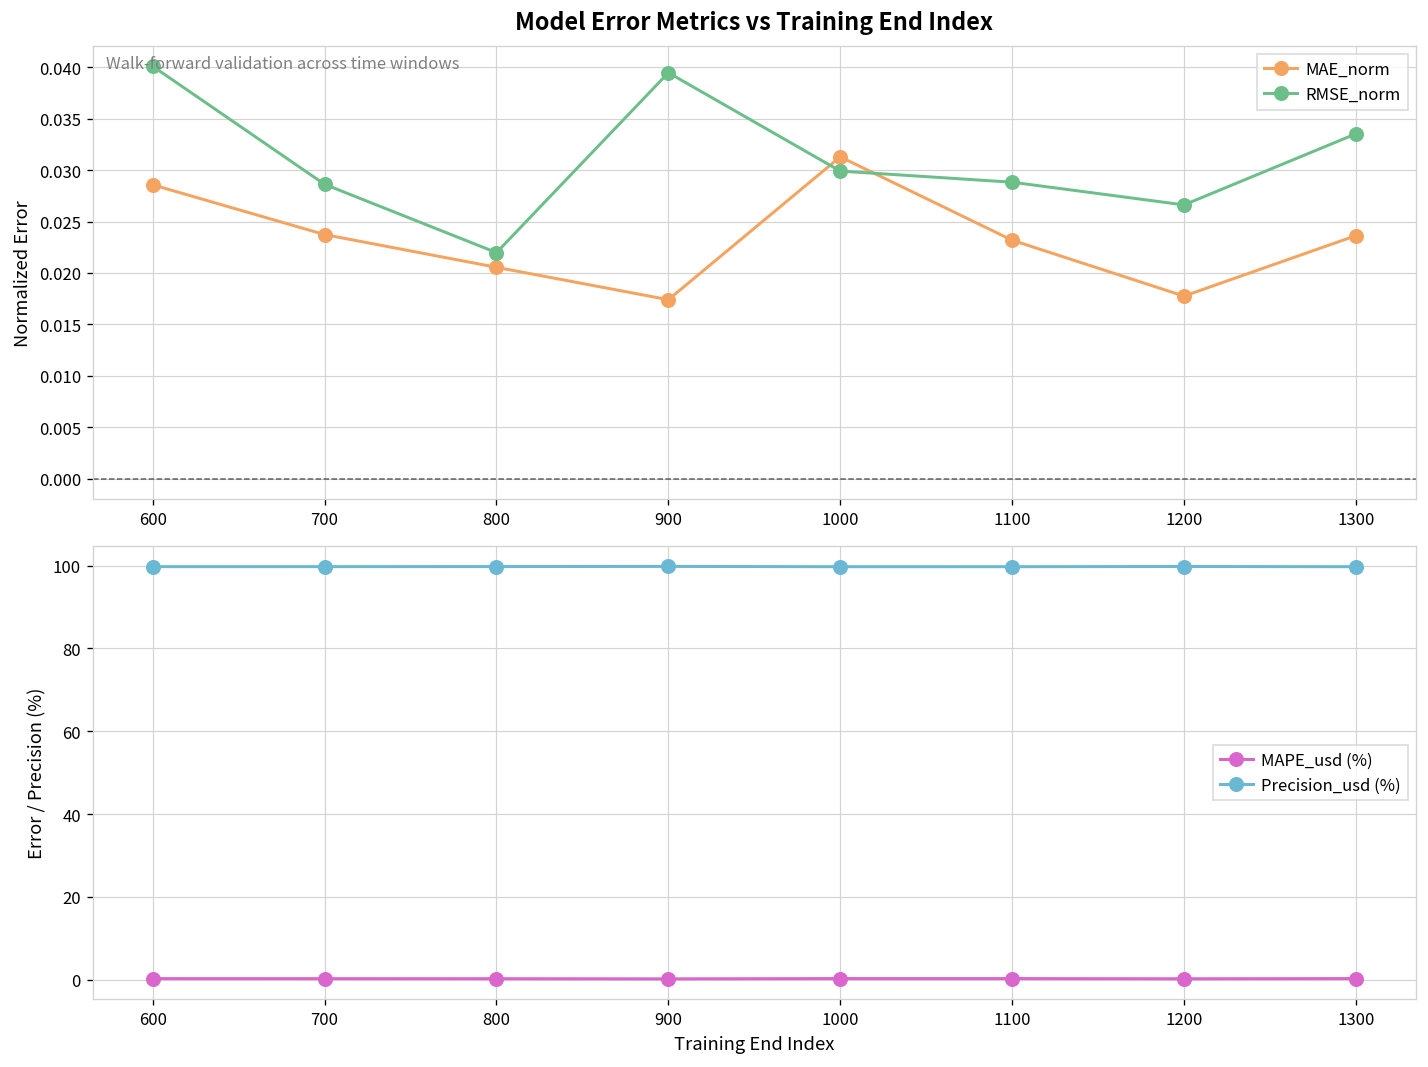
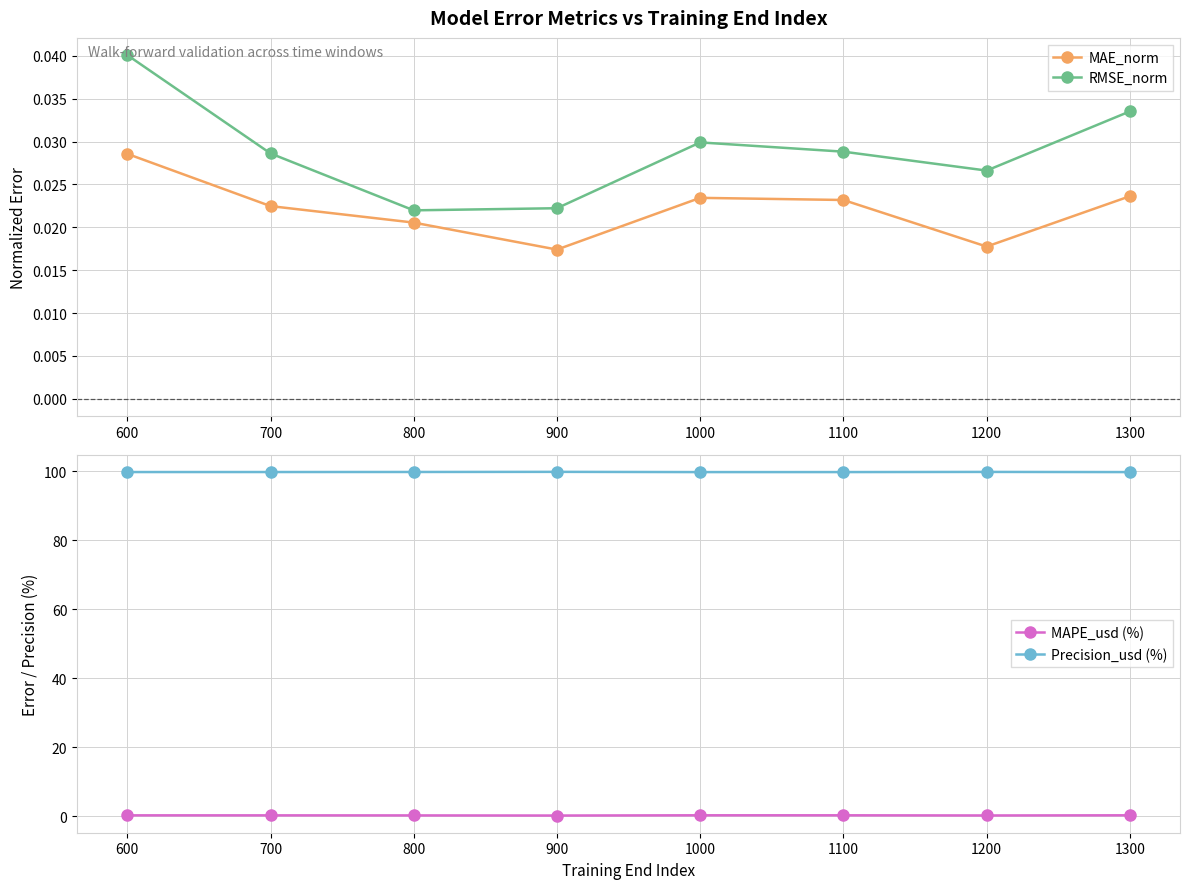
Model Error Metrics vs Training End Index, MAE_norm, 700: 0.024 -> 0.022
Model Error Metrics vs Training End Index, RMSE_norm, 900: 0.039 -> 0.022
Model Error Metrics vs Training End Index, MAE_norm, 1000: 0.031 -> 0.023
